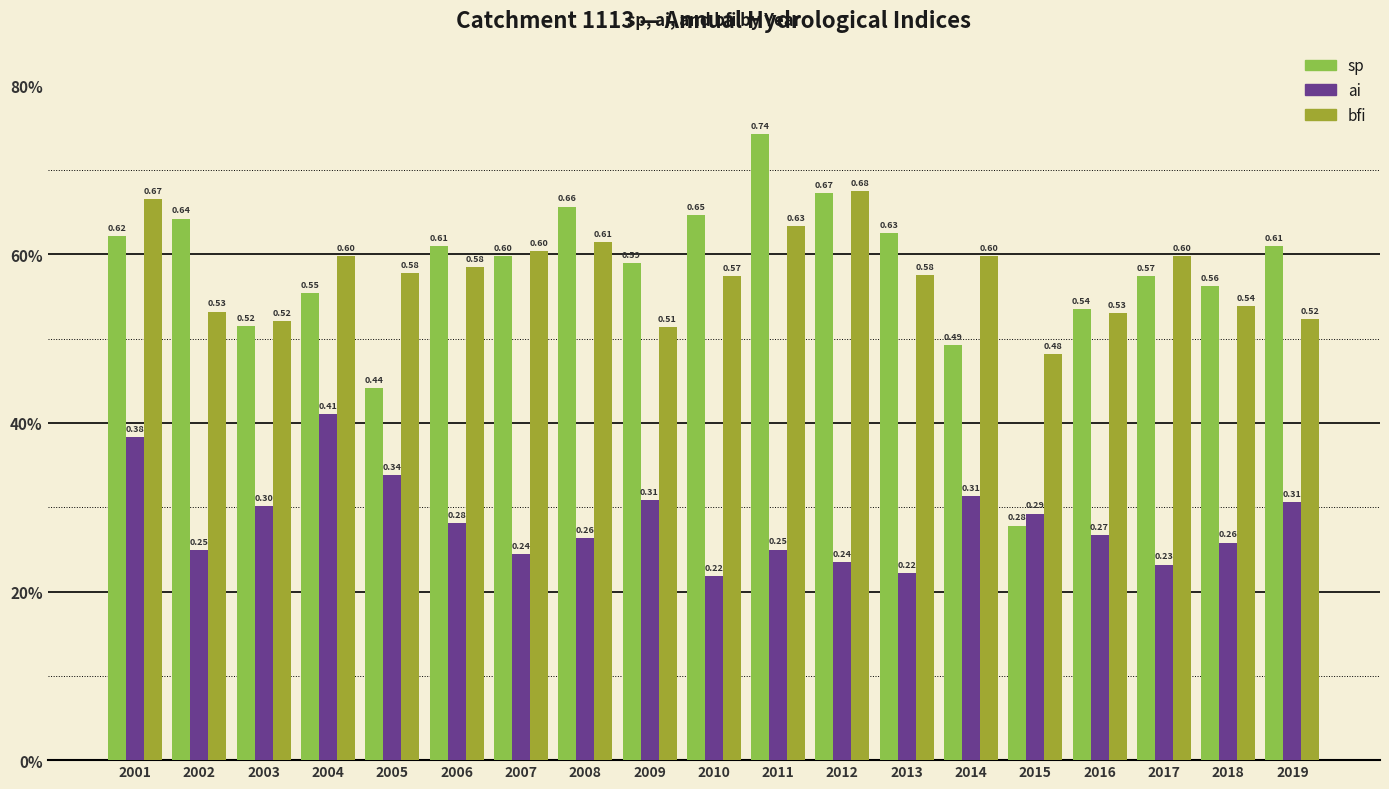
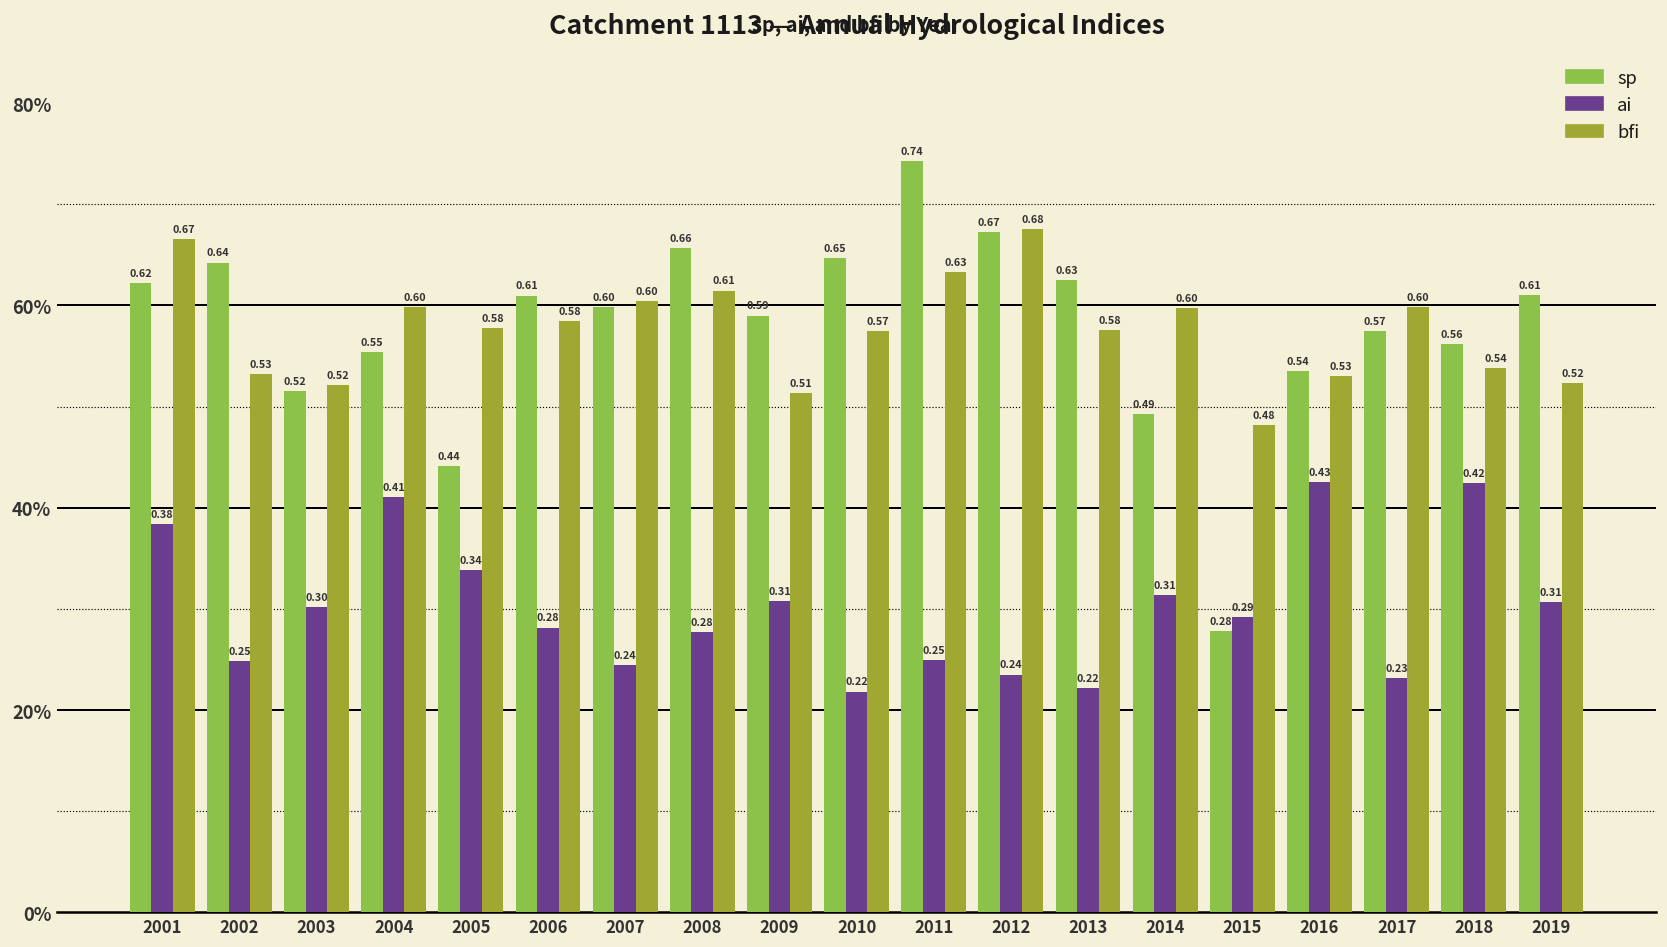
ai, 2008: 0.26 -> 0.28
ai, 2016: 0.27 -> 0.43
ai, 2018: 0.26 -> 0.42
